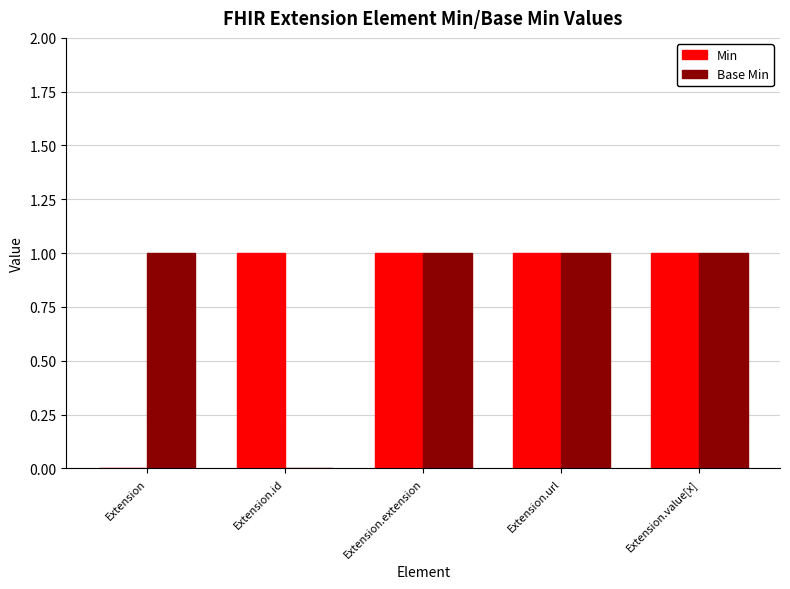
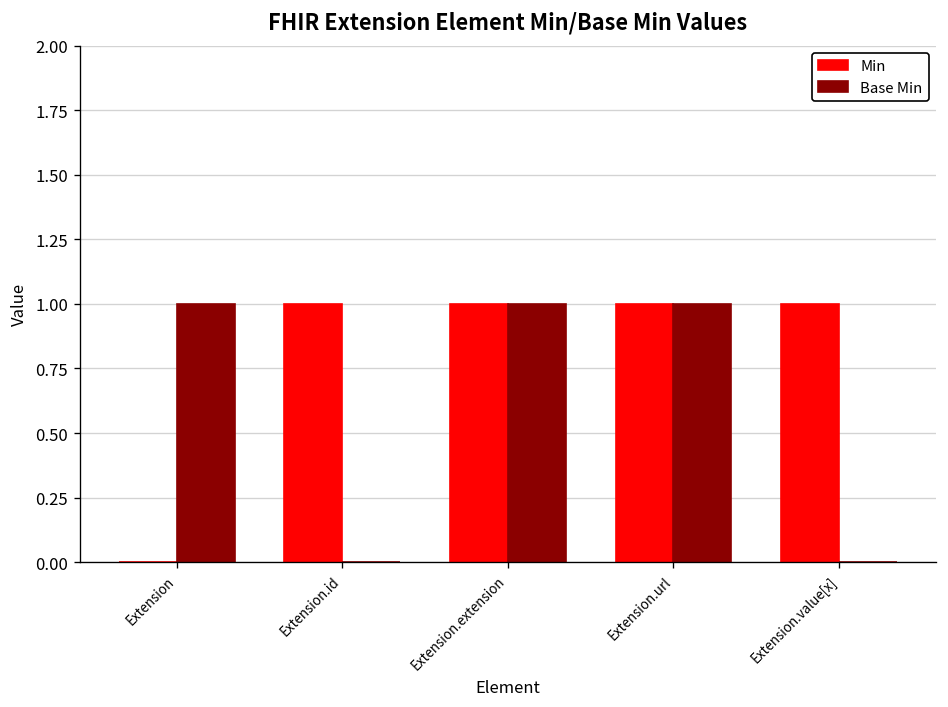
Base Min, Extension.value[x]: 1 -> 0
